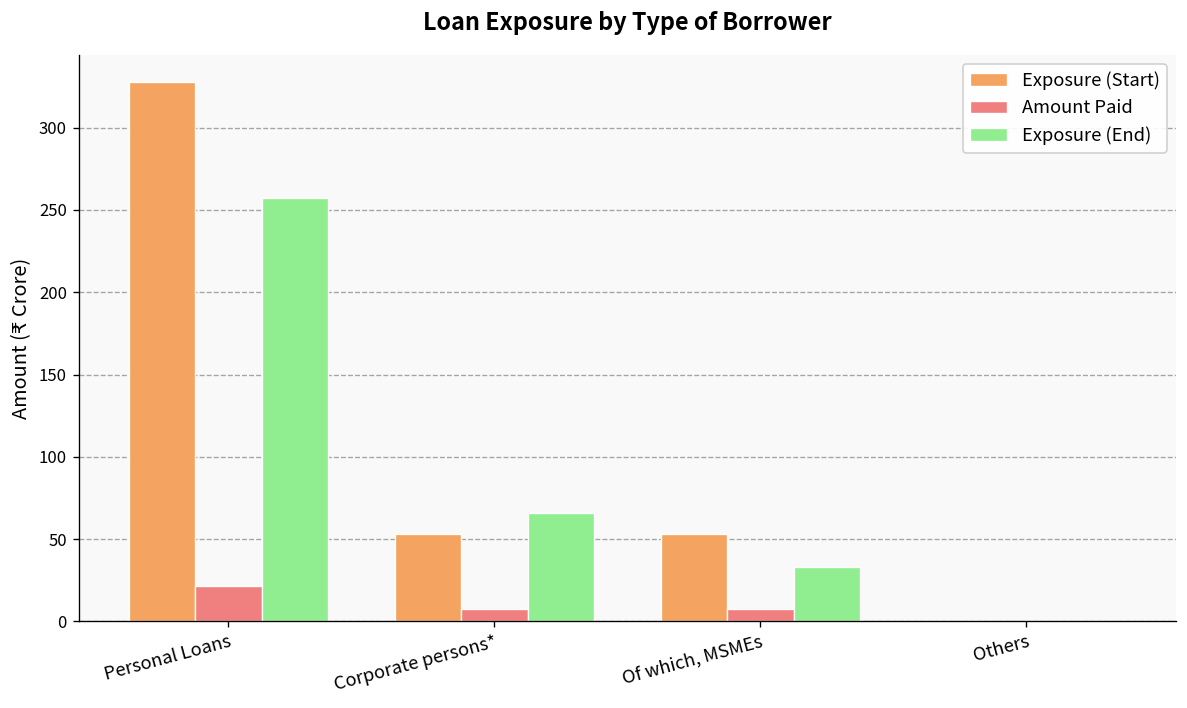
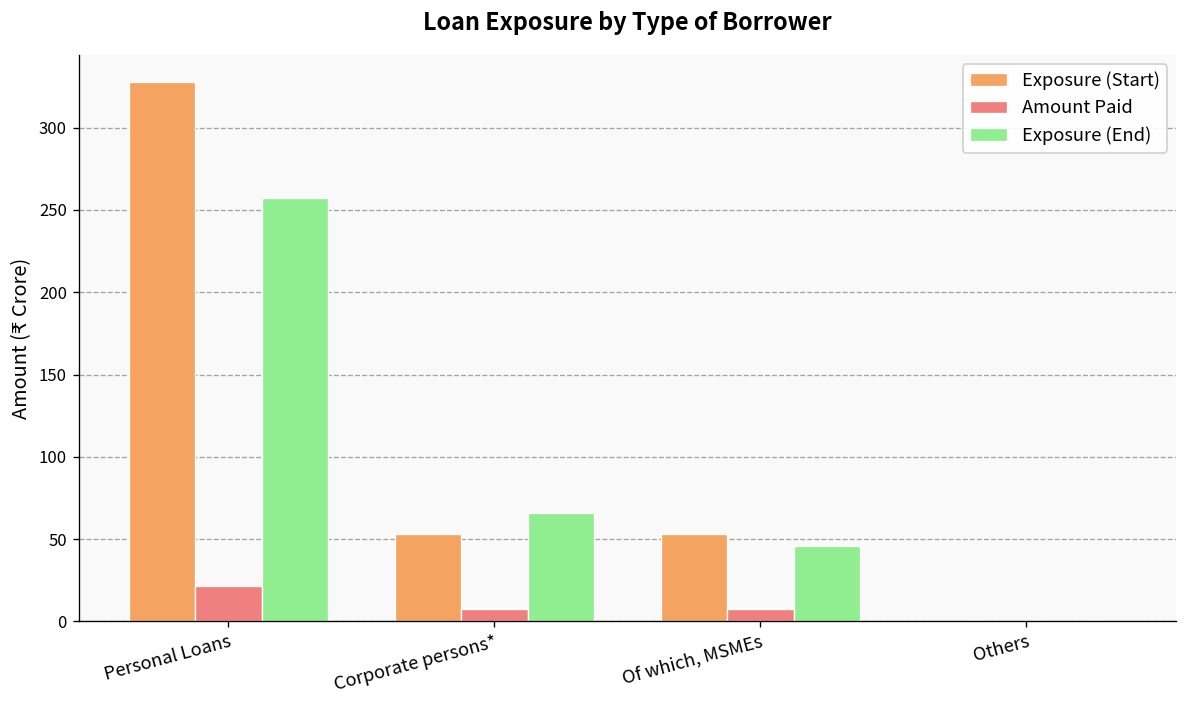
Exposure (End), Of which, MSMEs: 33 -> 46
